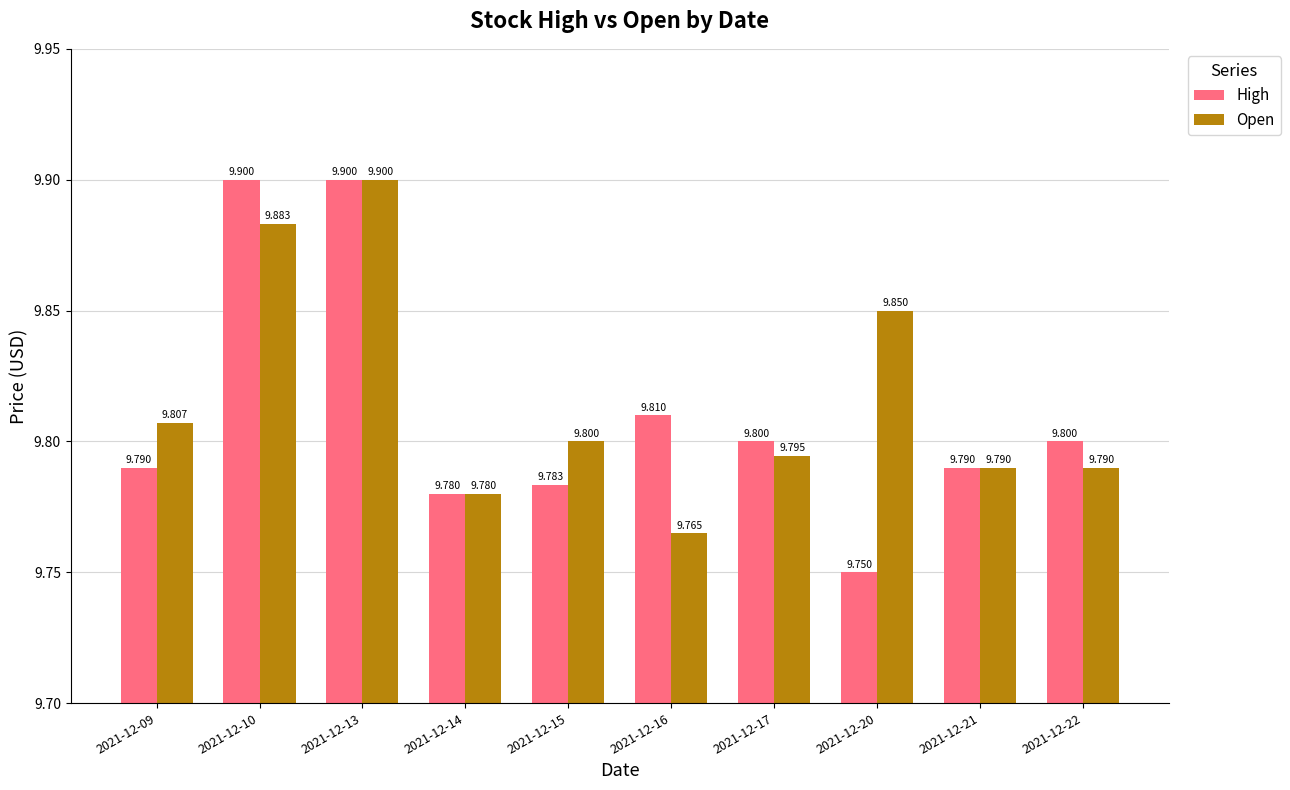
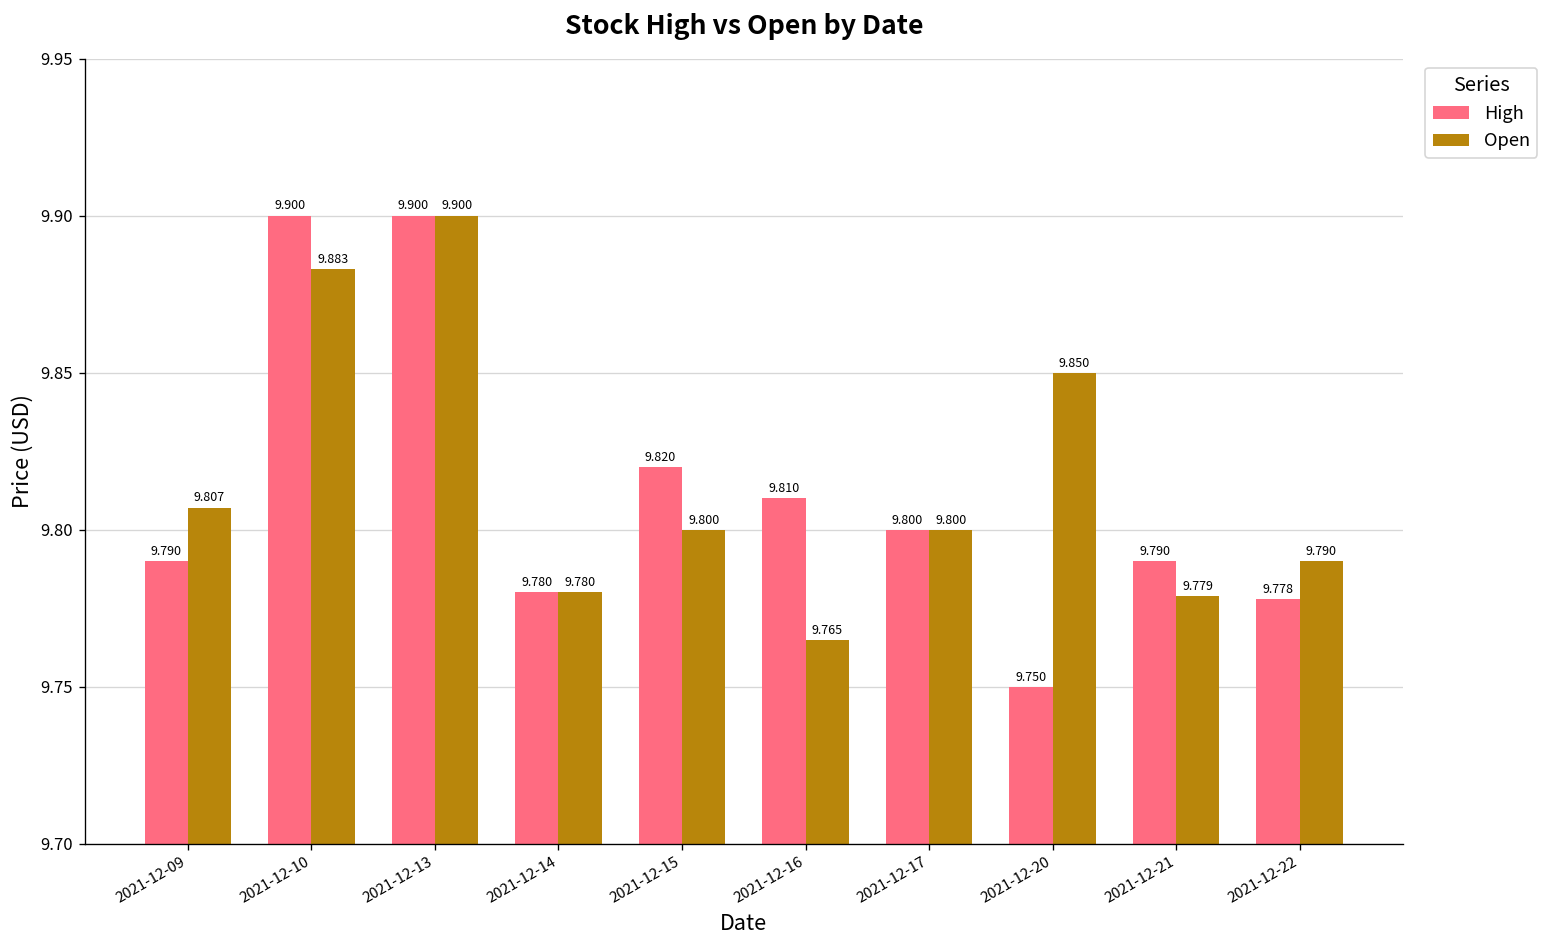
High, 2021-12-15: 9.783 -> 9.820
Open, 2021-12-17: 9.795 -> 9.800
Open, 2021-12-21: 9.790 -> 9.779
High, 2021-12-22: 9.800 -> 9.778
